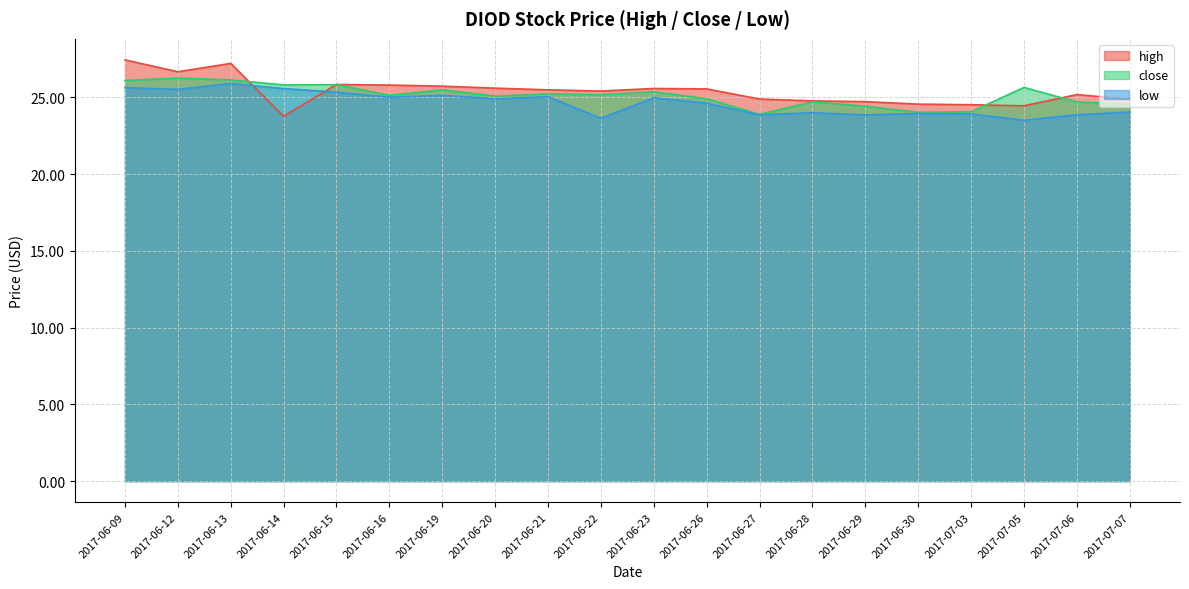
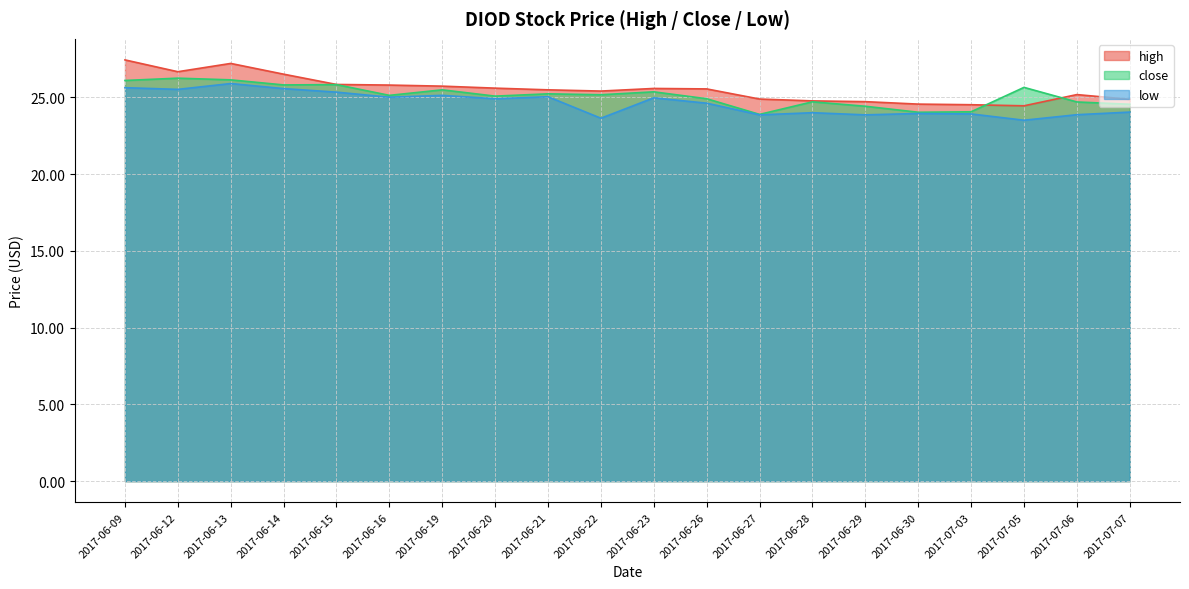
high, 2017-06-14: 23.8 -> 26.5
